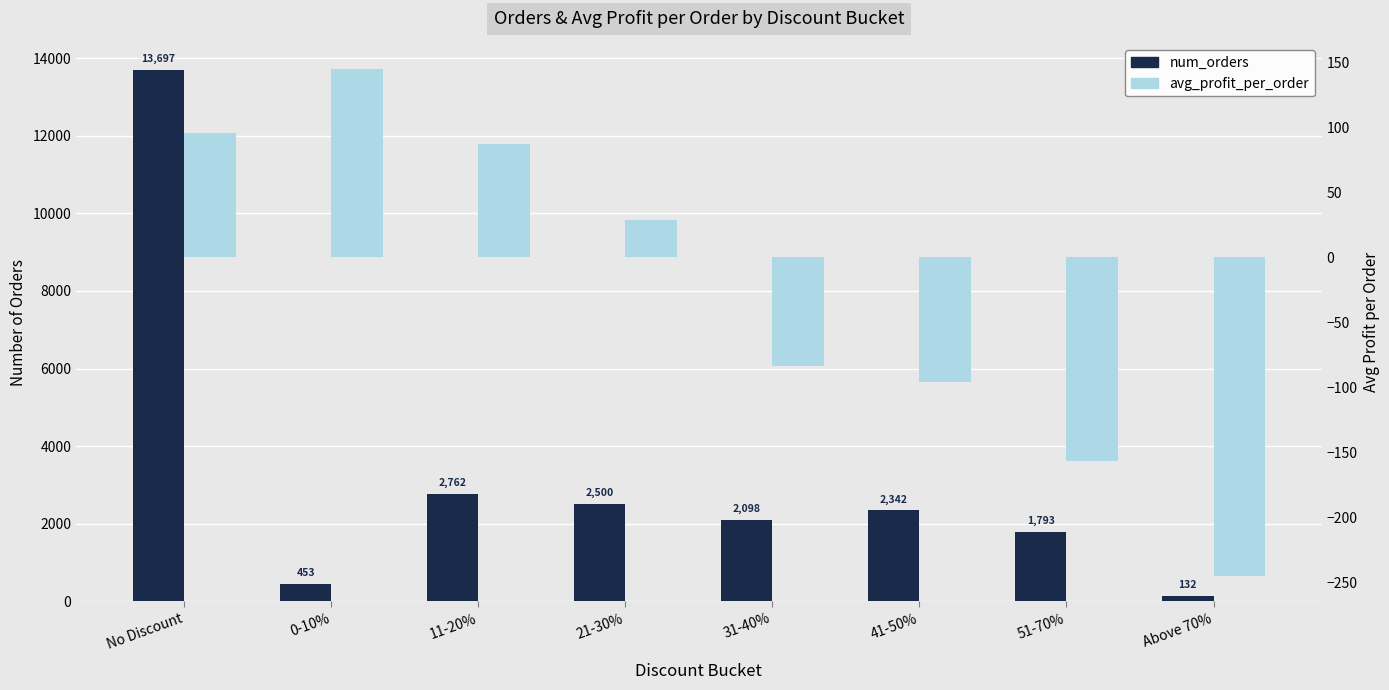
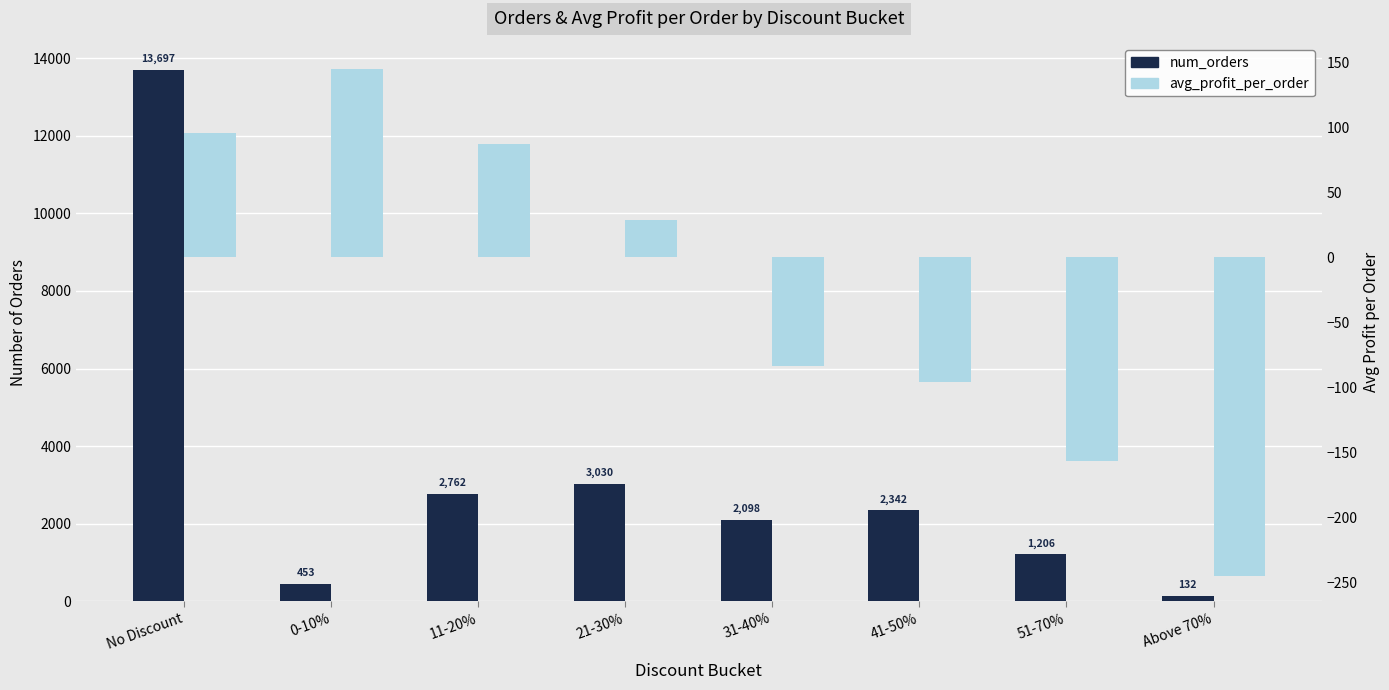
num_orders, 21-30%: 2,500 -> 3,030
num_orders, 51-70%: 1,793 -> 1,206
